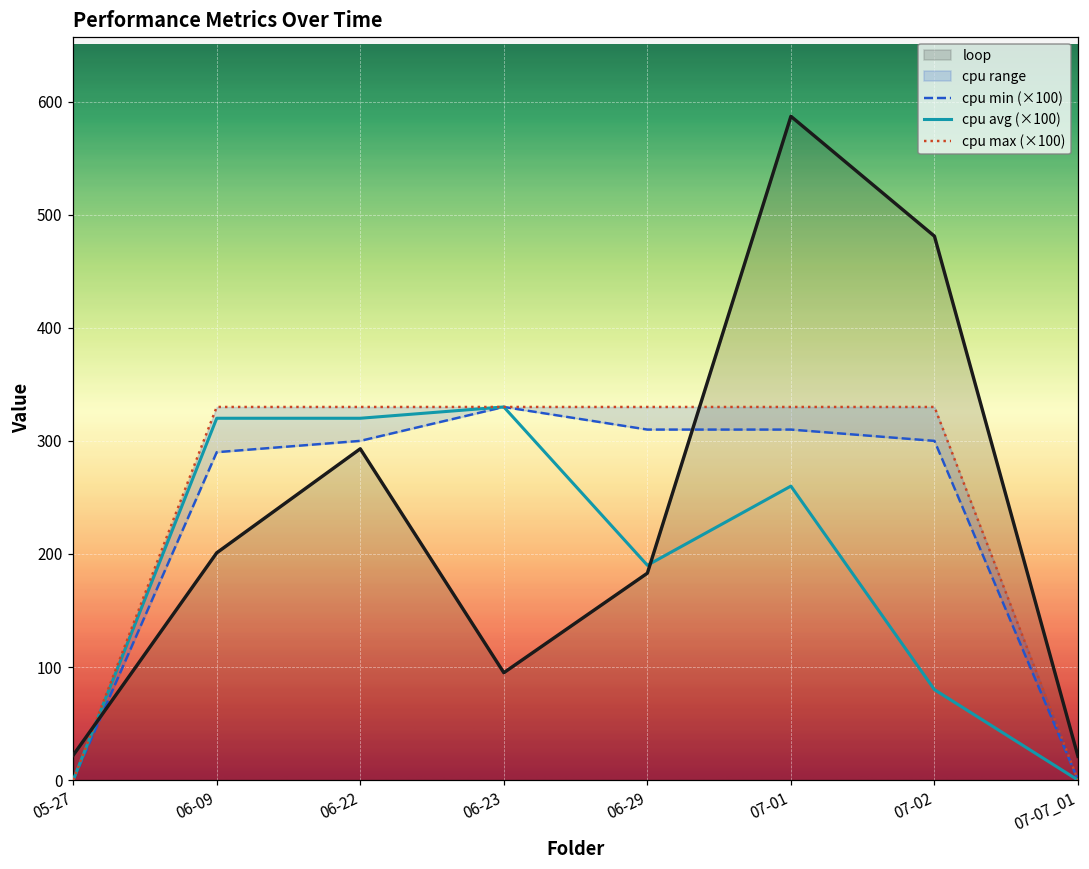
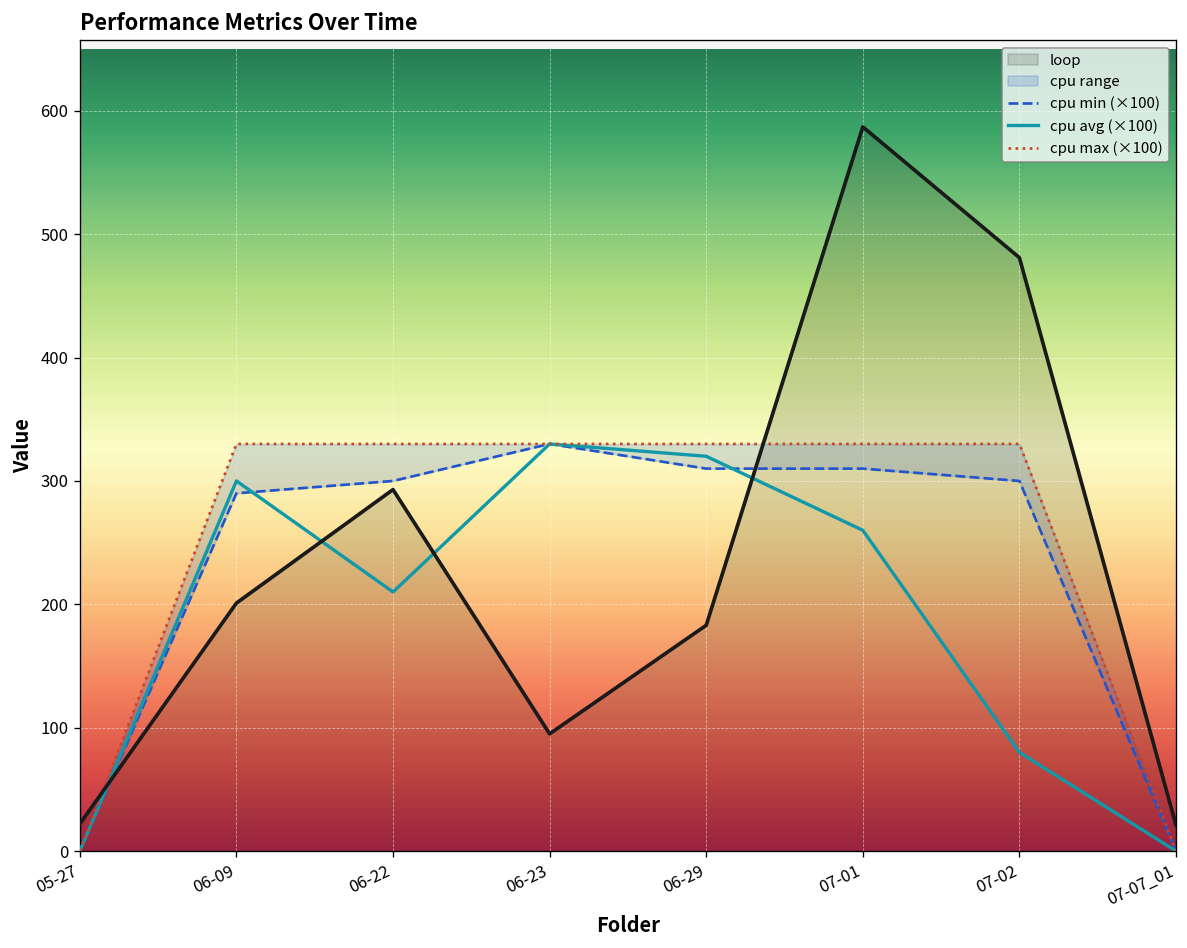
cpu avg (×100), 06-09: 320 -> 300
cpu avg (×100), 06-22: 320 -> 210
cpu avg (×100), 06-29: 190 -> 320
